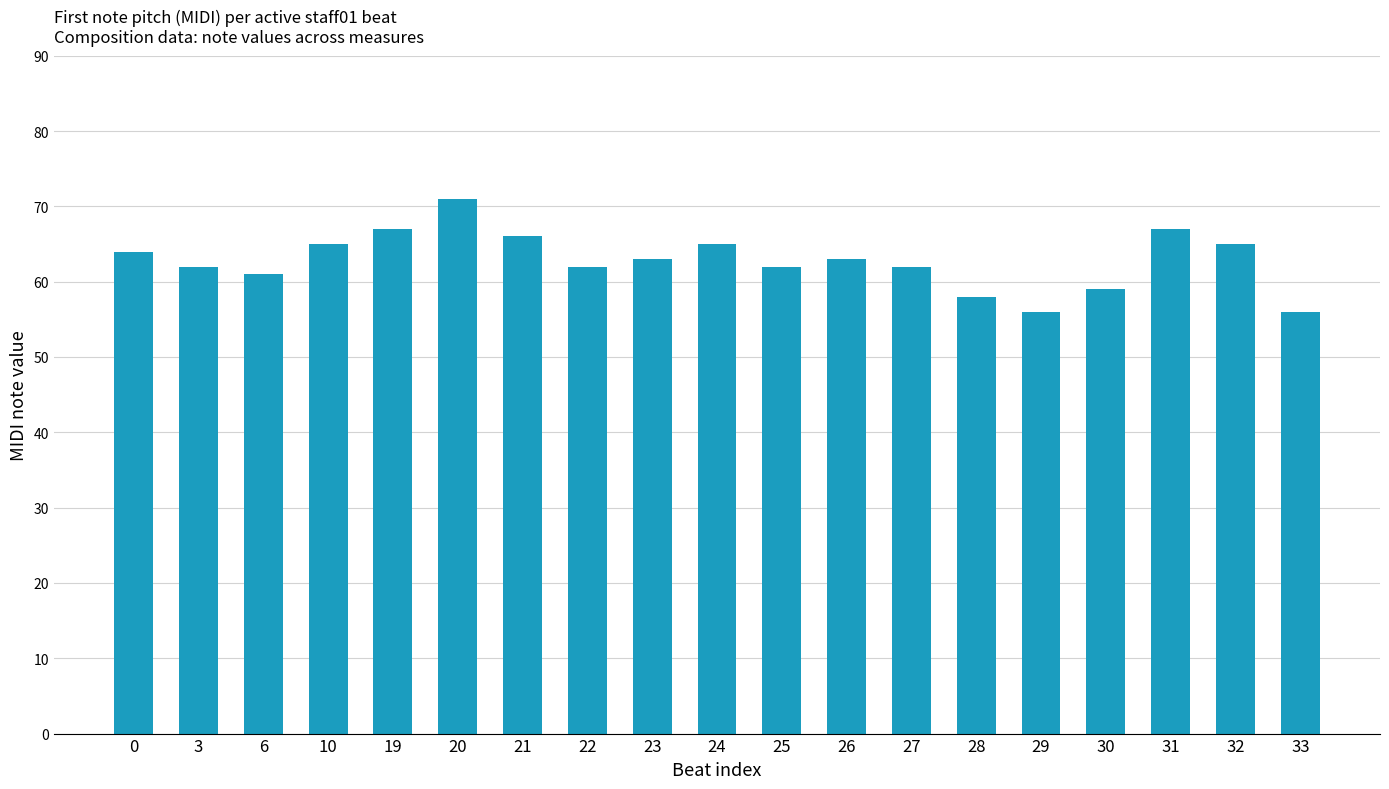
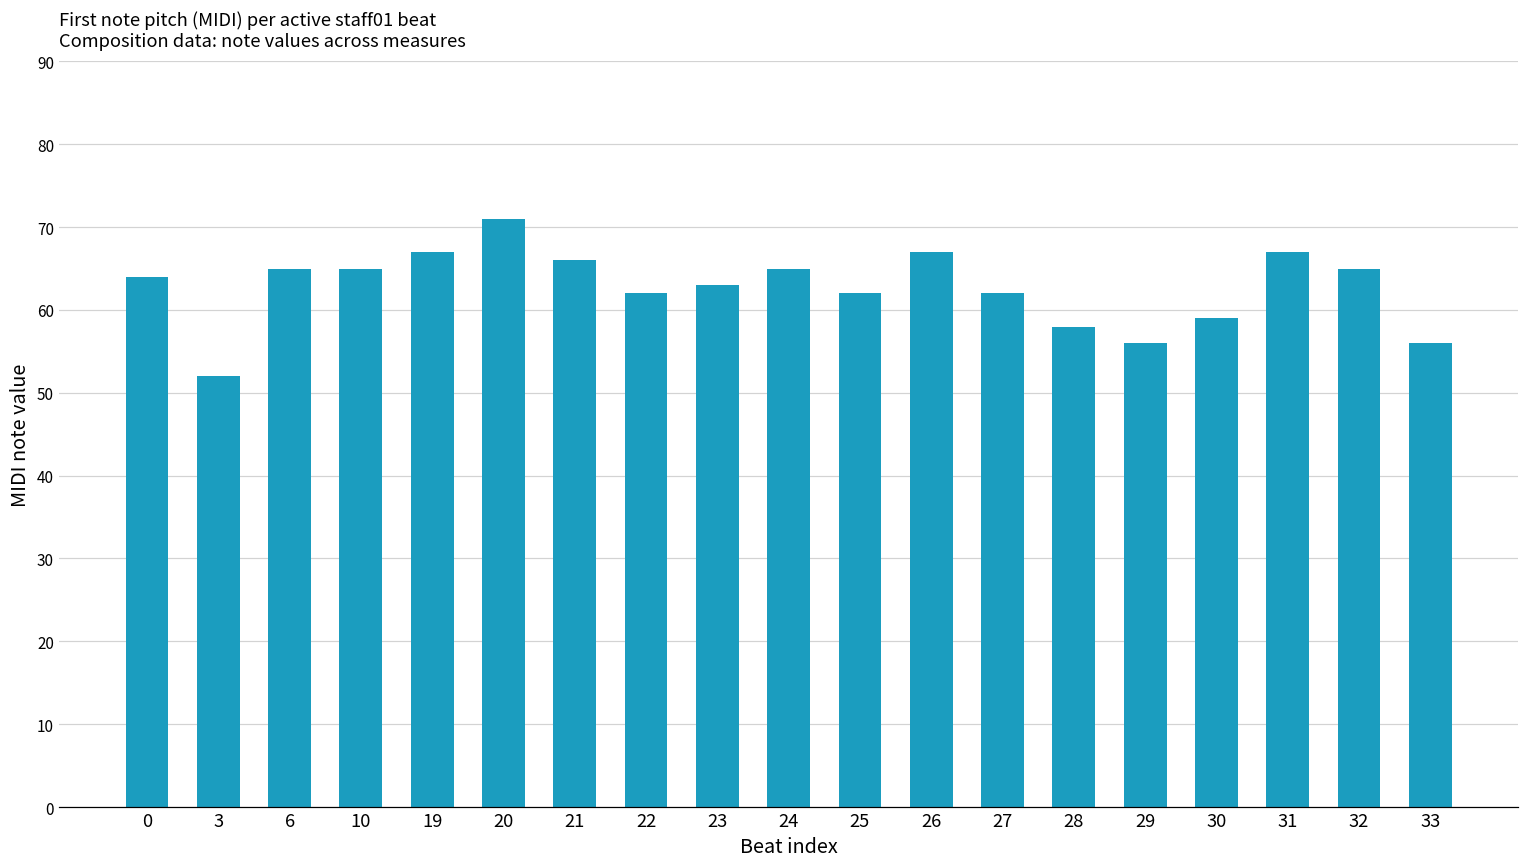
3: 62 -> 52
6: 61 -> 65
26: 63 -> 67
